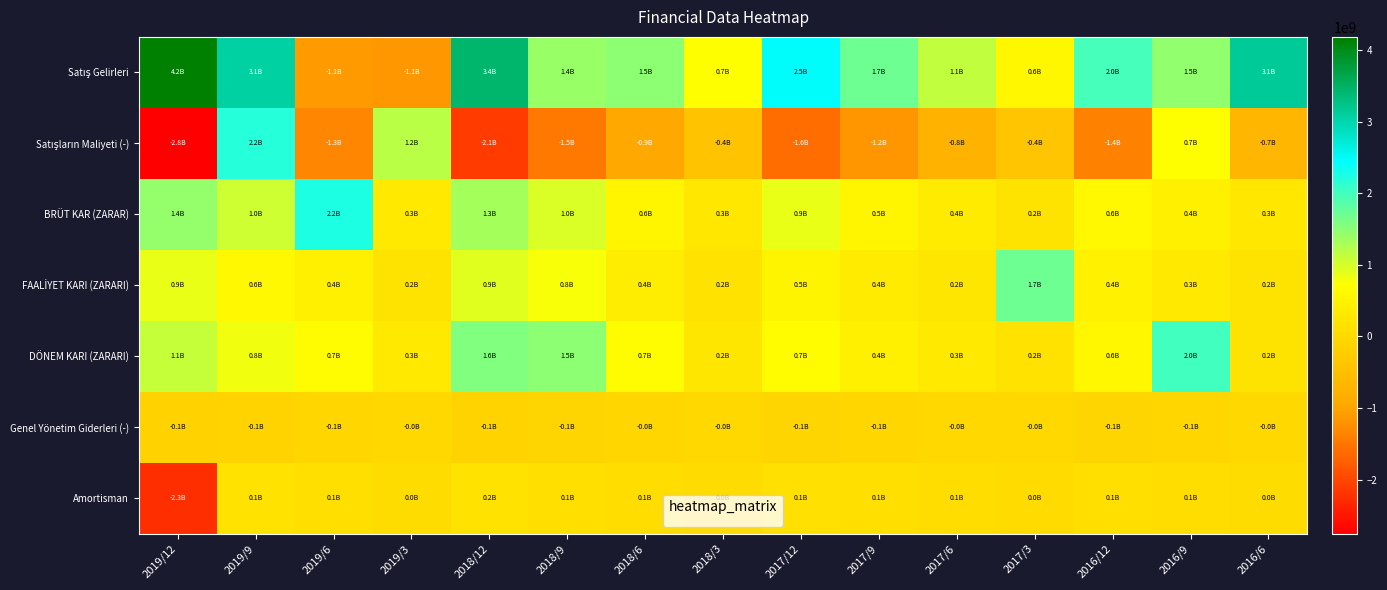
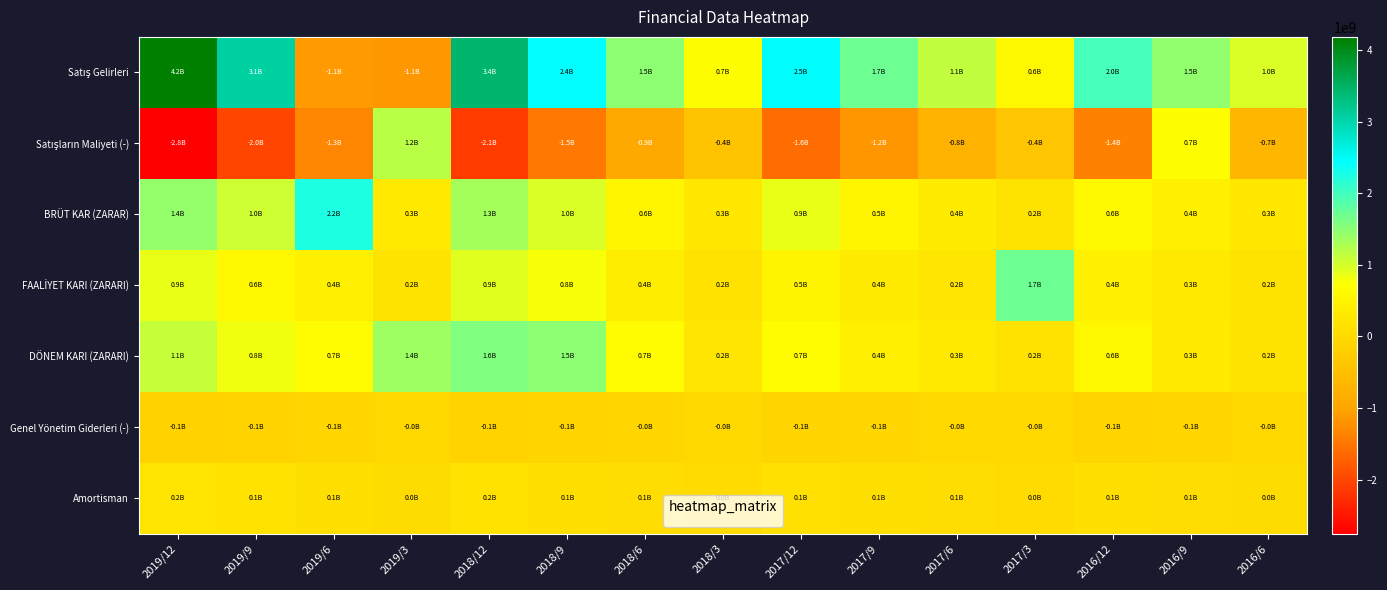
Satış Gelirleri, 2018/9: 1.4B -> 2.4B
Satış Gelirleri, 2016/6: 3.1B -> 1.0B
Satışların Maliyeti (-), 2019/9: 2.2B -> -2.0B
DÖNEM KARI (ZARARI), 2019/3: 0.3B -> 1.4B
DÖNEM KARI (ZARARI), 2016/9: 2.0B -> 0.3B
Amortisman, 2019/12: -2.3B -> 0.2B
